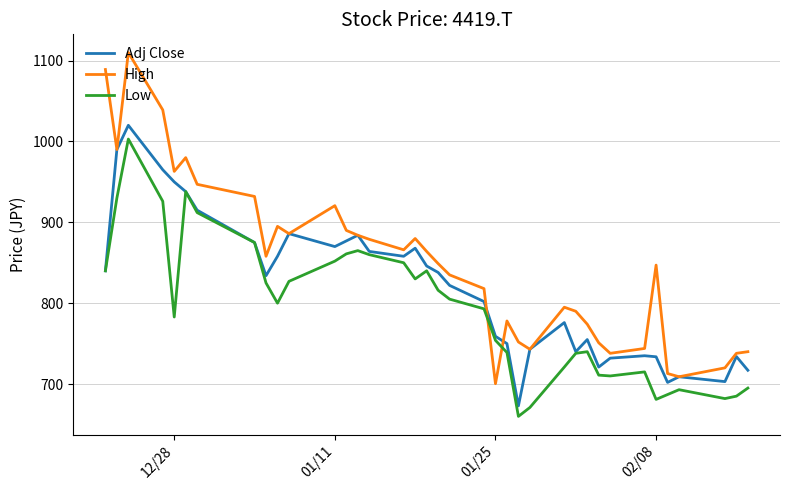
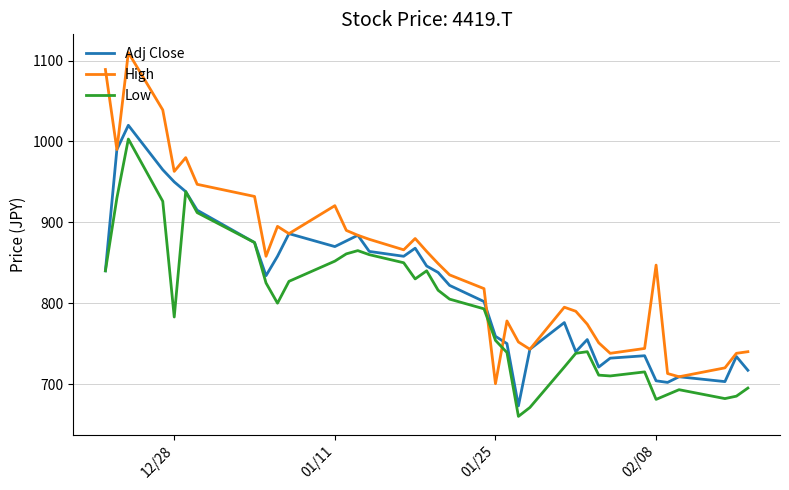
Adj Close, 02/08: 730 -> 700
